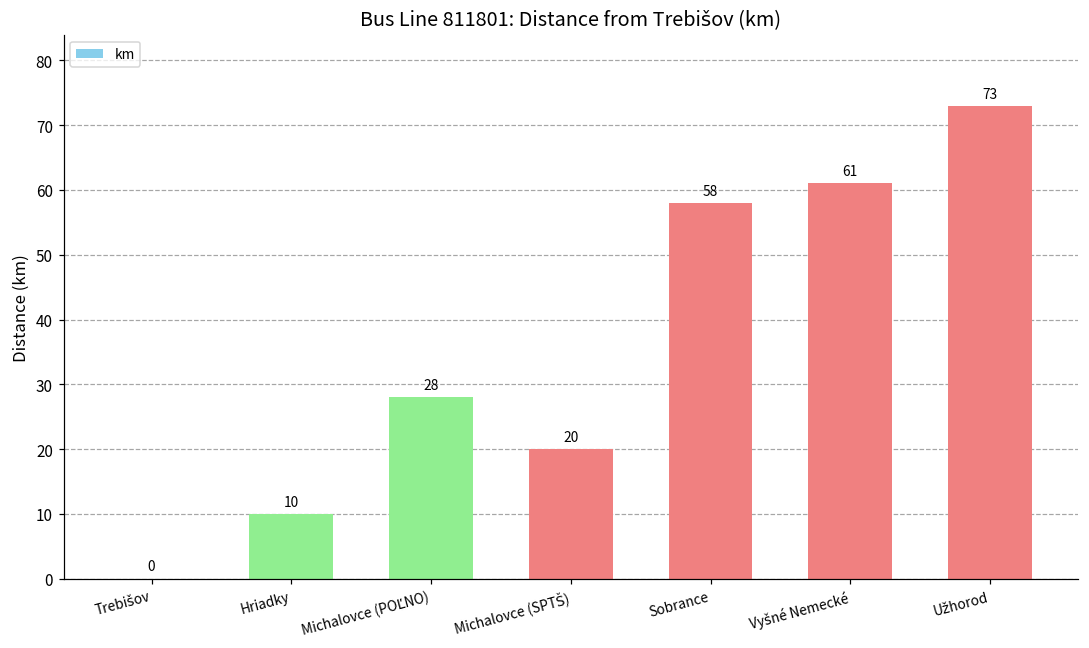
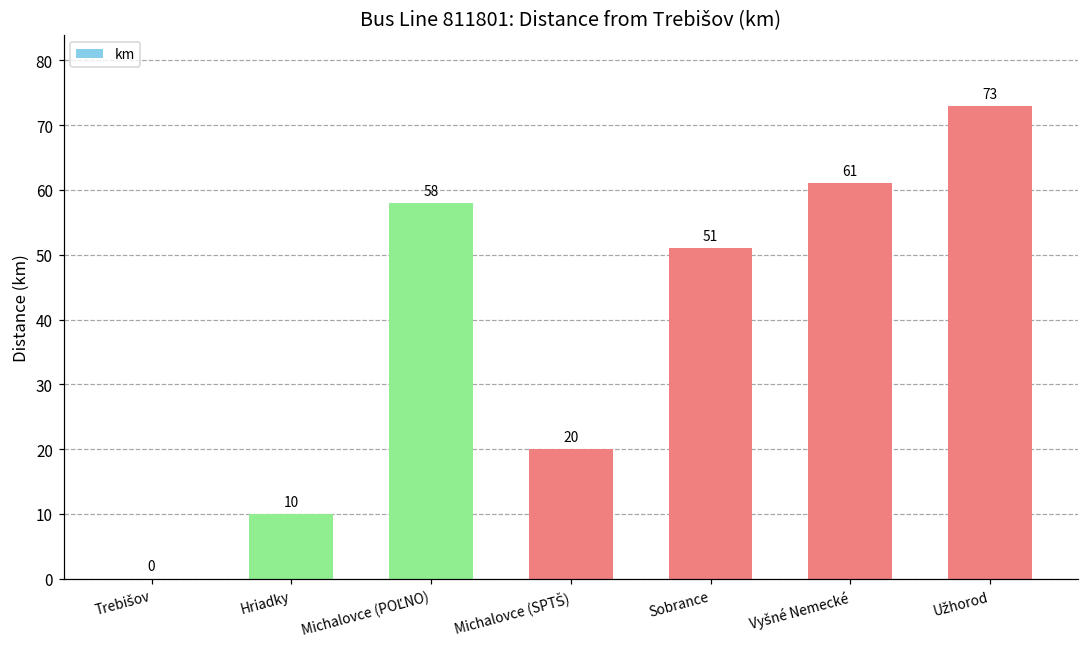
Michalovce (POĽNO): 28 -> 58
Sobrance: 58 -> 51
